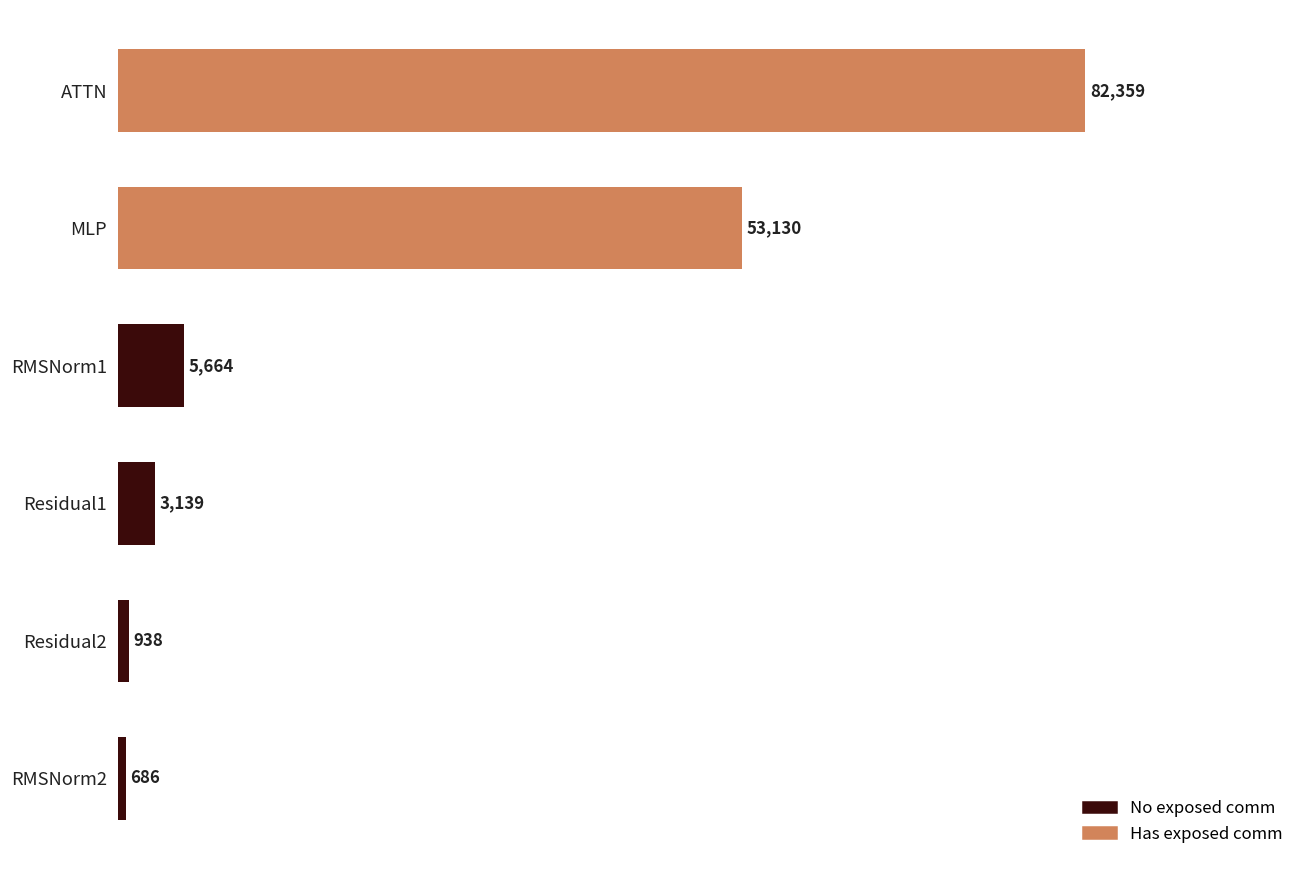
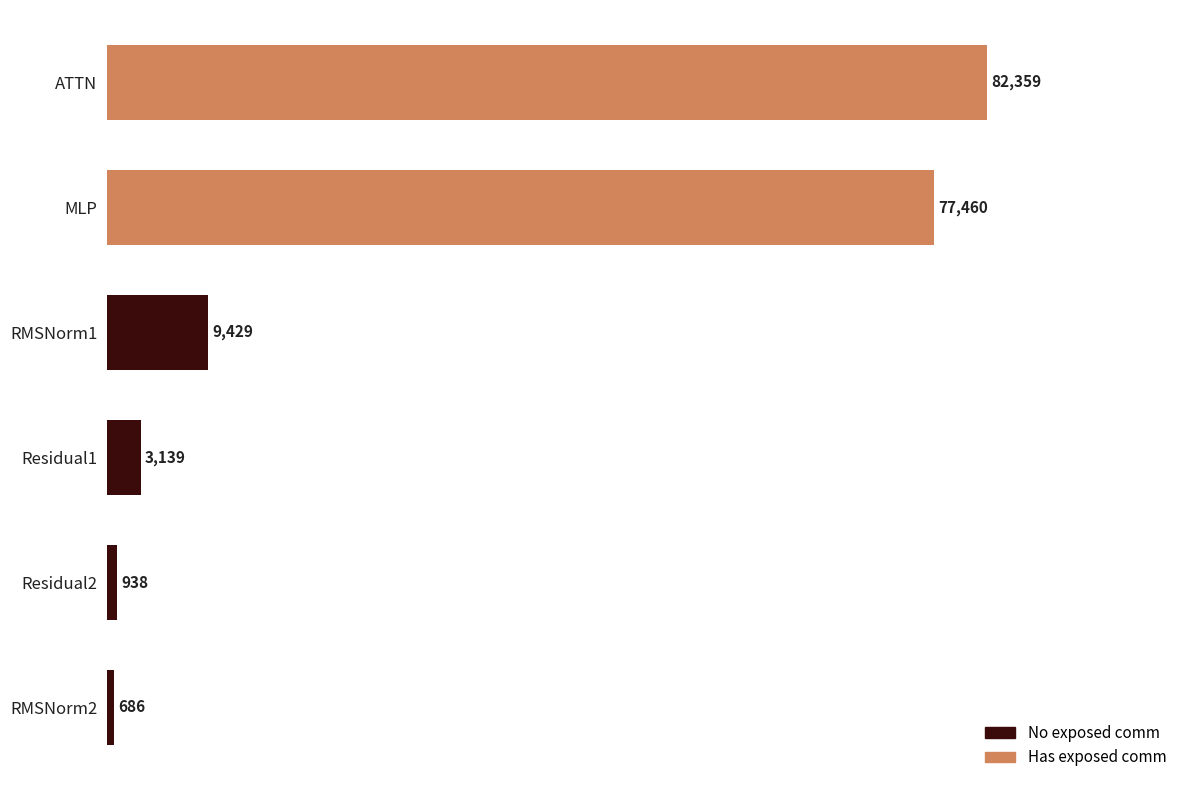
MLP: 53,130 -> 77,460
RMSNorm1: 5,664 -> 9,429
